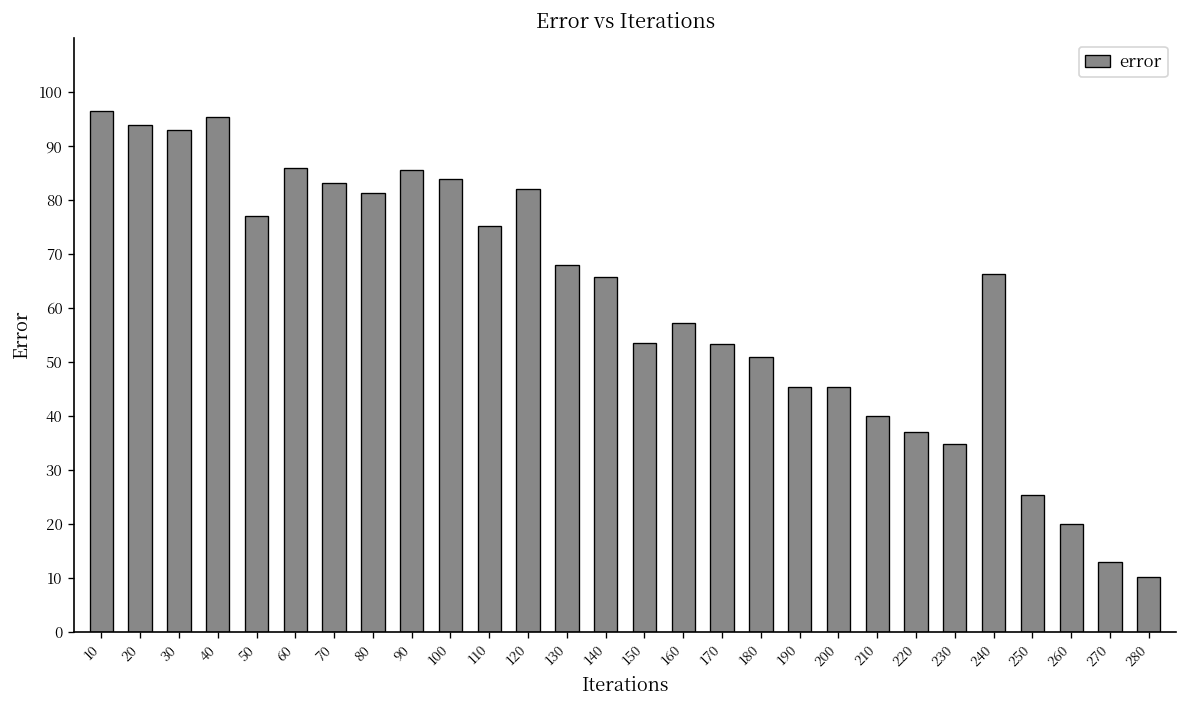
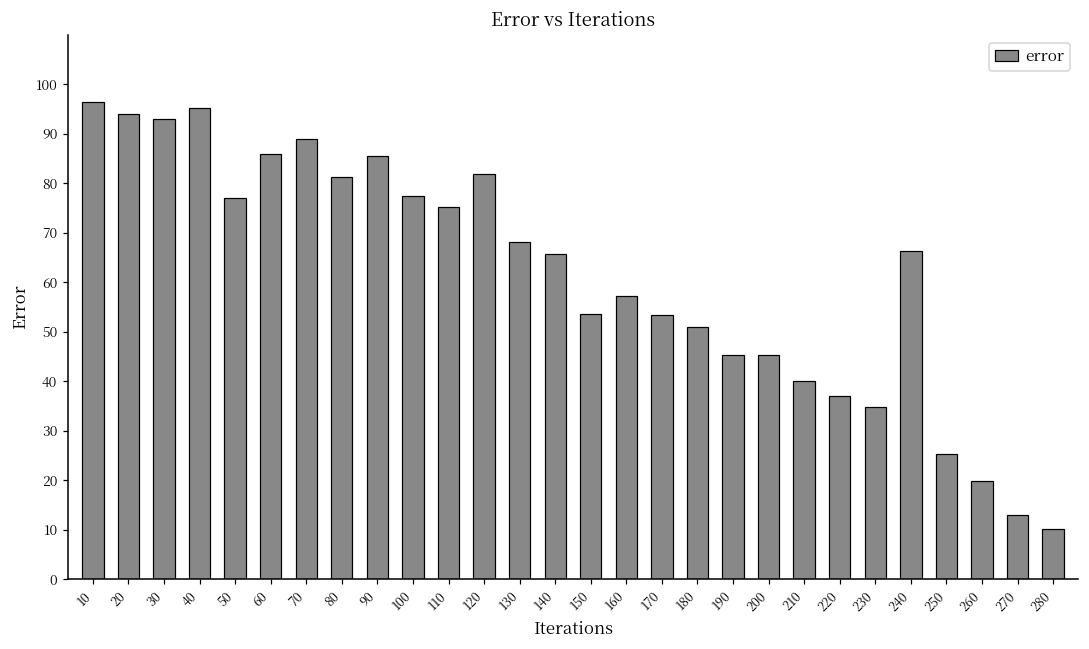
70: 83 -> 89
100: 84 -> 78
